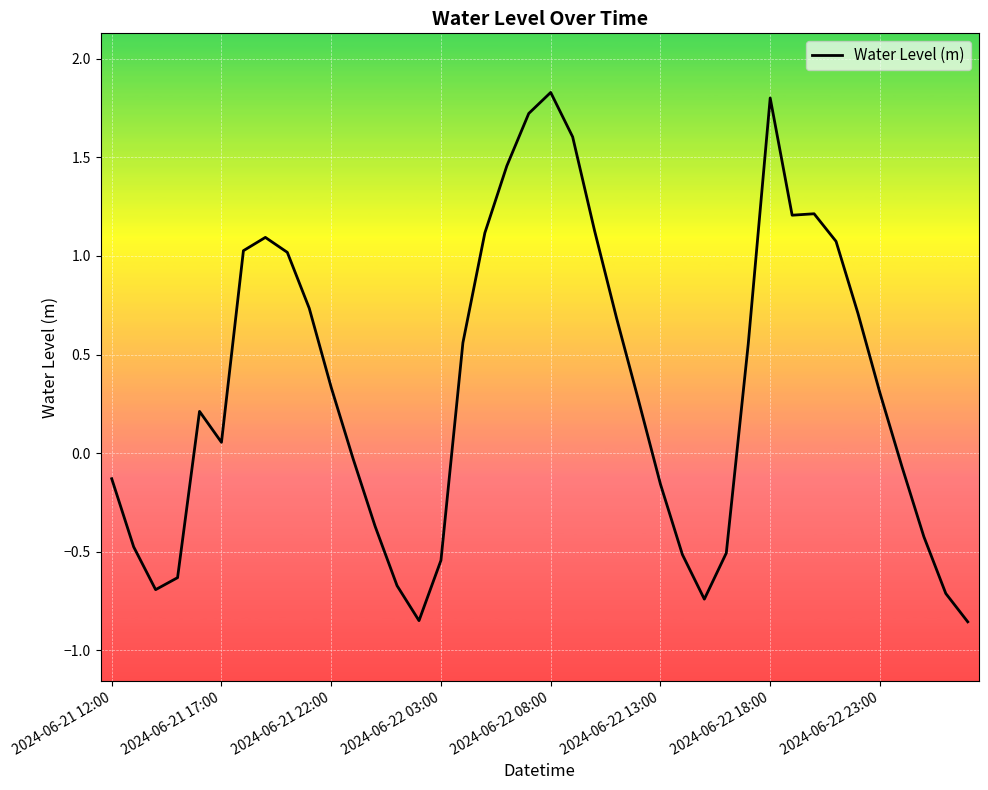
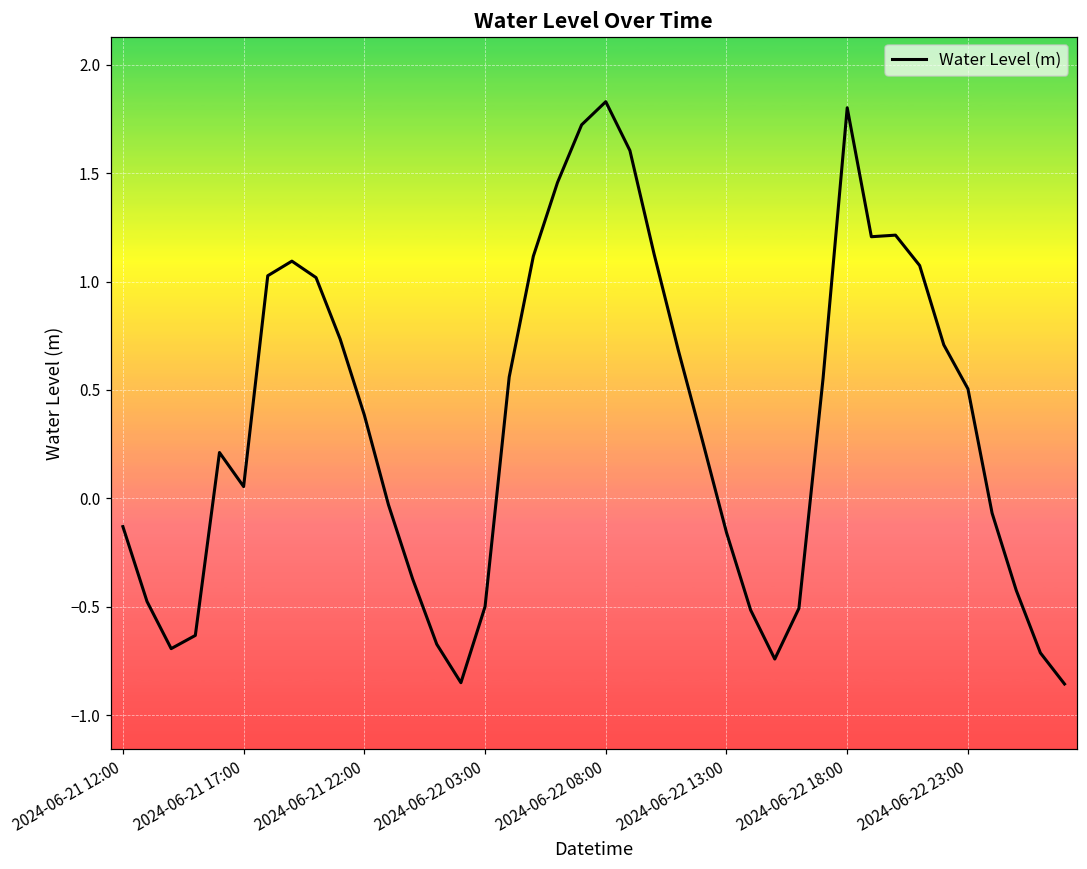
2024-06-21 22:00: 0.33 -> 0.38
2024-06-22 03:00: -0.54 -> -0.50
2024-06-22 23:00: 0.31 -> 0.51
